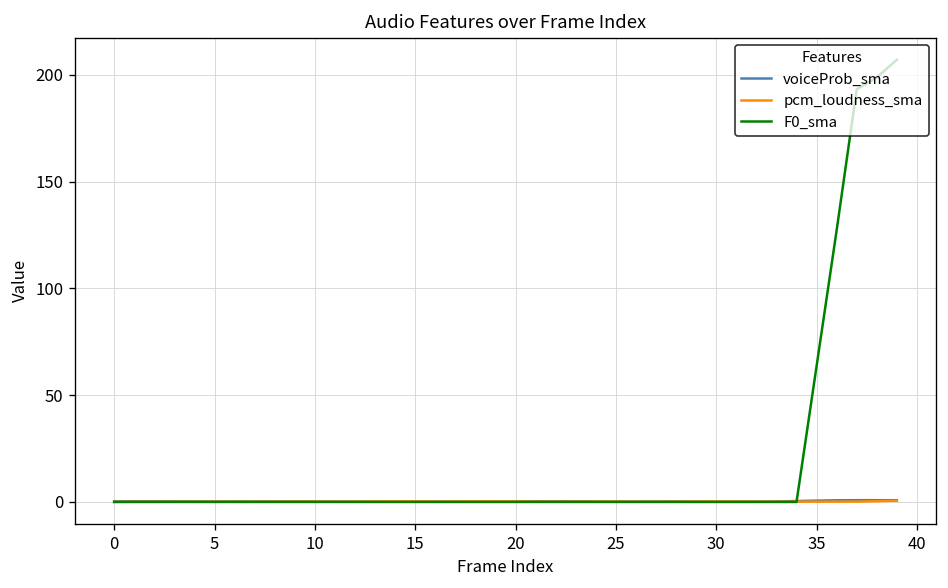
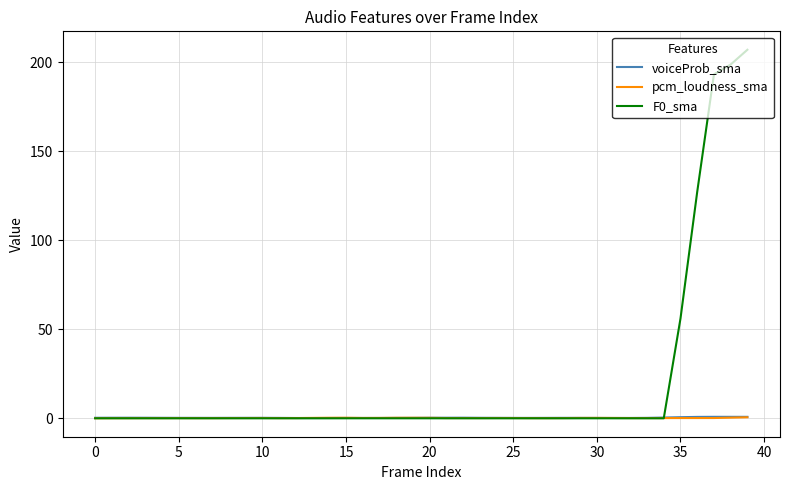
F0_sma, 35: 64 -> 56
